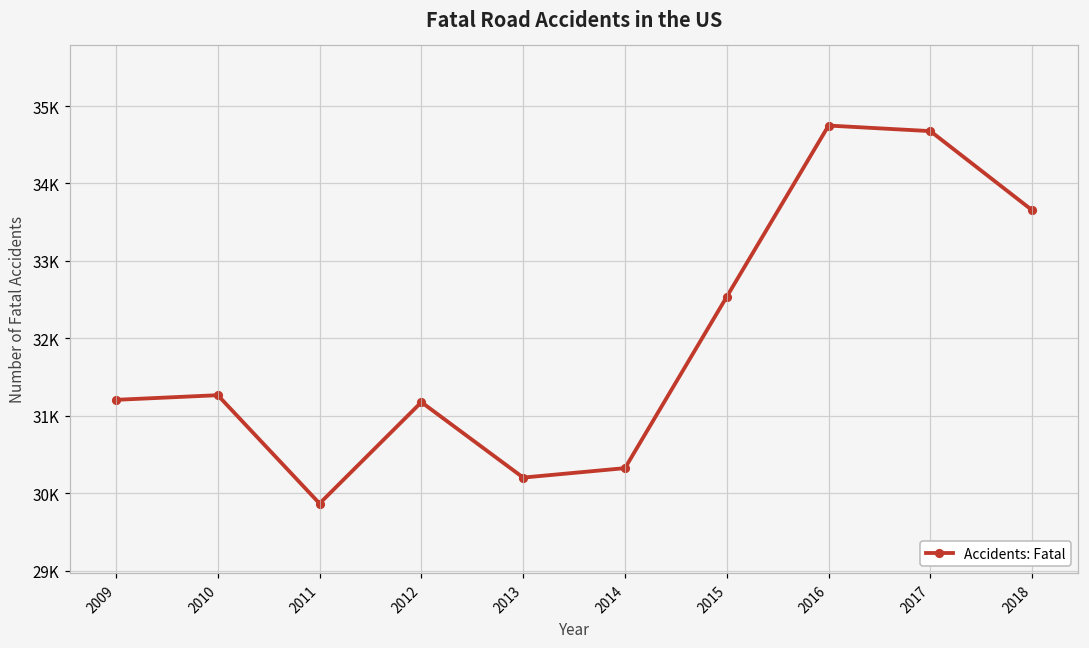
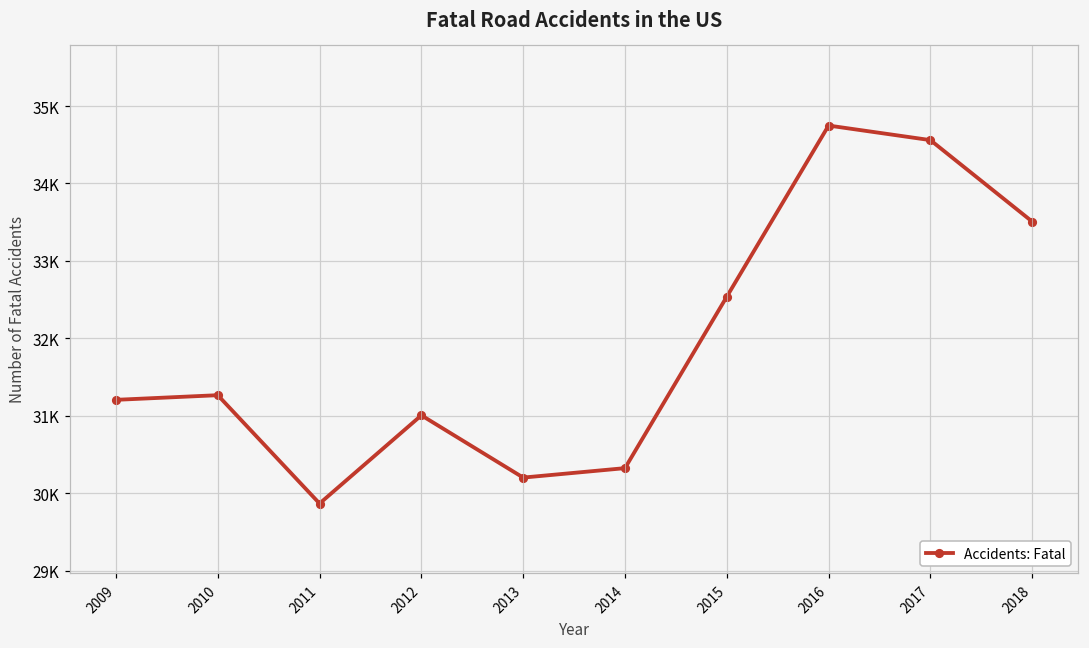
2012: 31200 -> 31000
2017: 34700 -> 34600
2018: 33700 -> 33500
